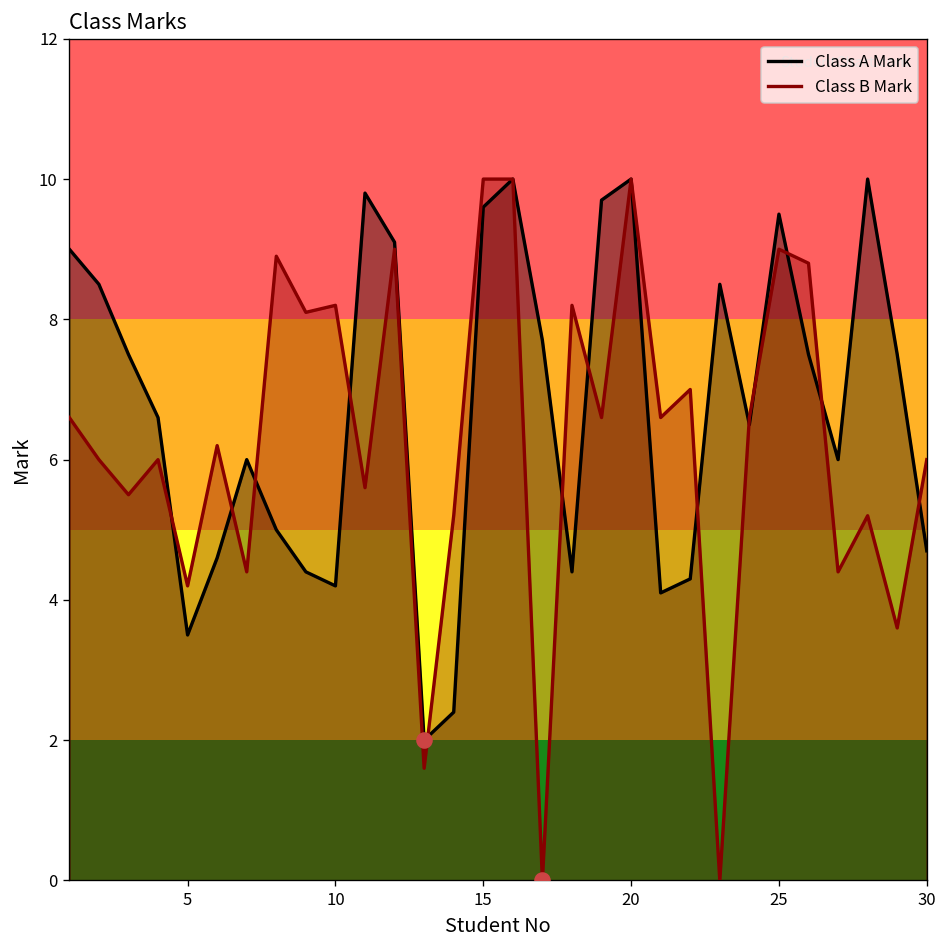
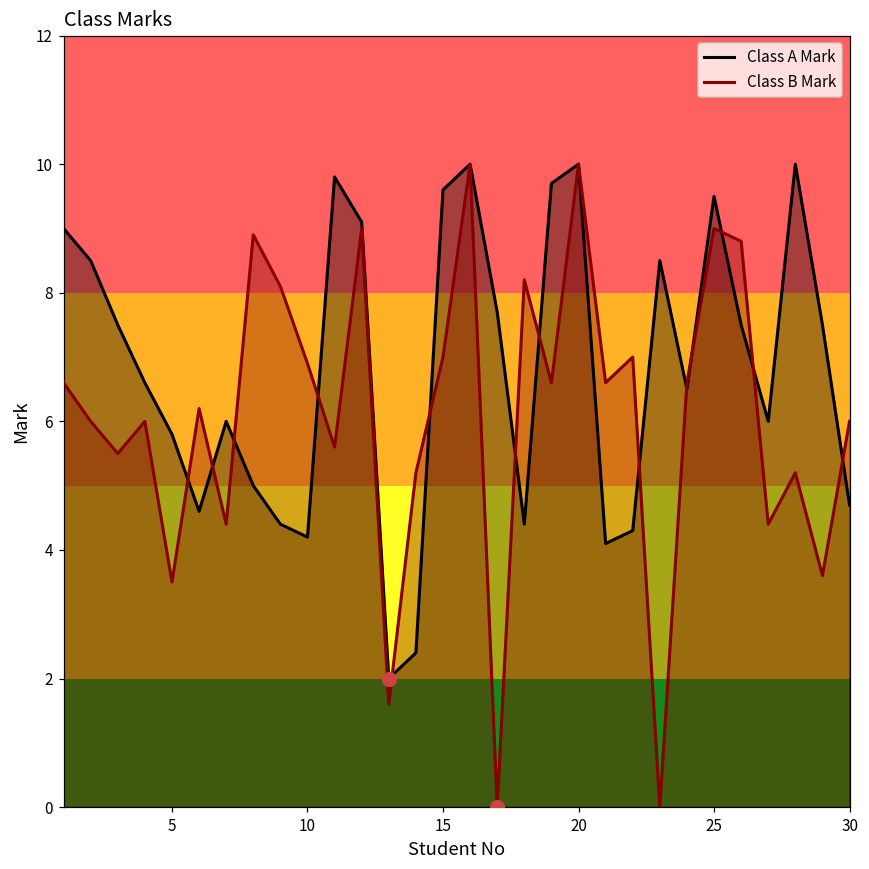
Class A Mark, 5: 3.5 -> 5.8
Class B Mark, 5: 4.2 -> 3.5
Class B Mark, 10: 8.2 -> 6.9
Class B Mark, 15: 10 -> 7
